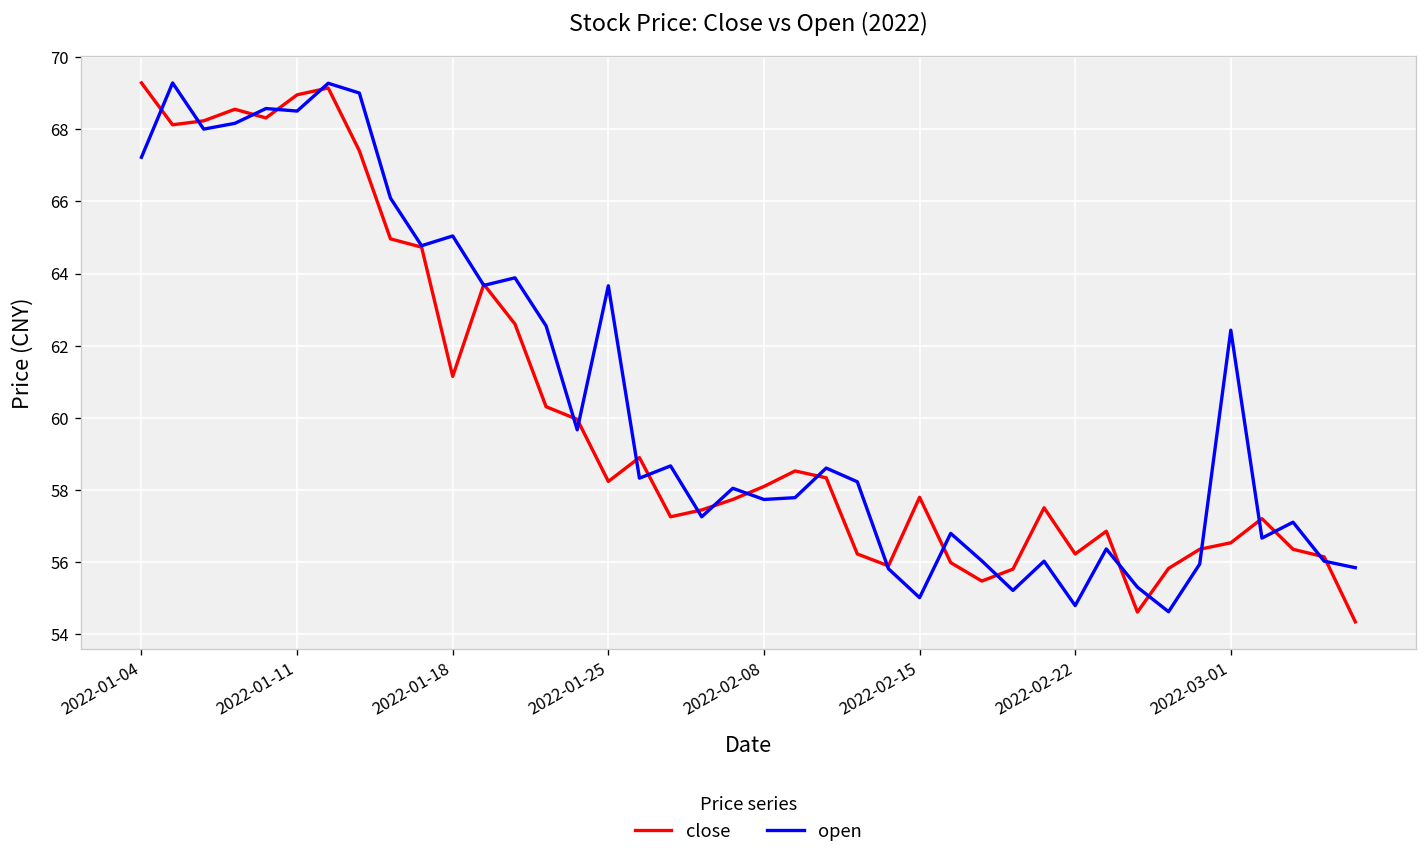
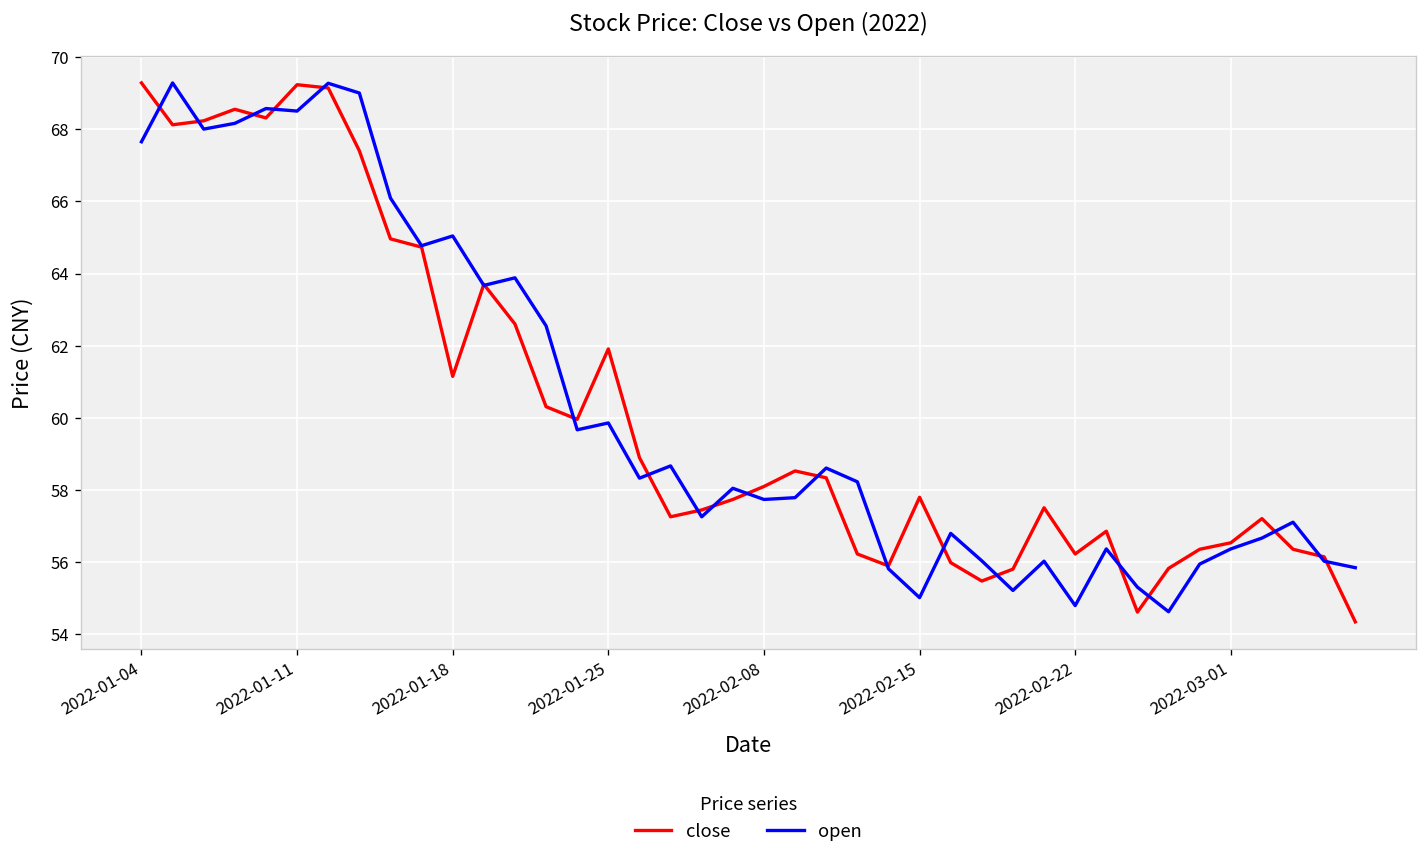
open, 2022-01-04: 67.2 -> 67.7
close, 2022-01-11: 69.0 -> 69.2
close, 2022-01-25: 58.2 -> 61.9
open, 2022-01-25: 63.7 -> 59.9
open, 2022-03-01: 62.4 -> 56.4
